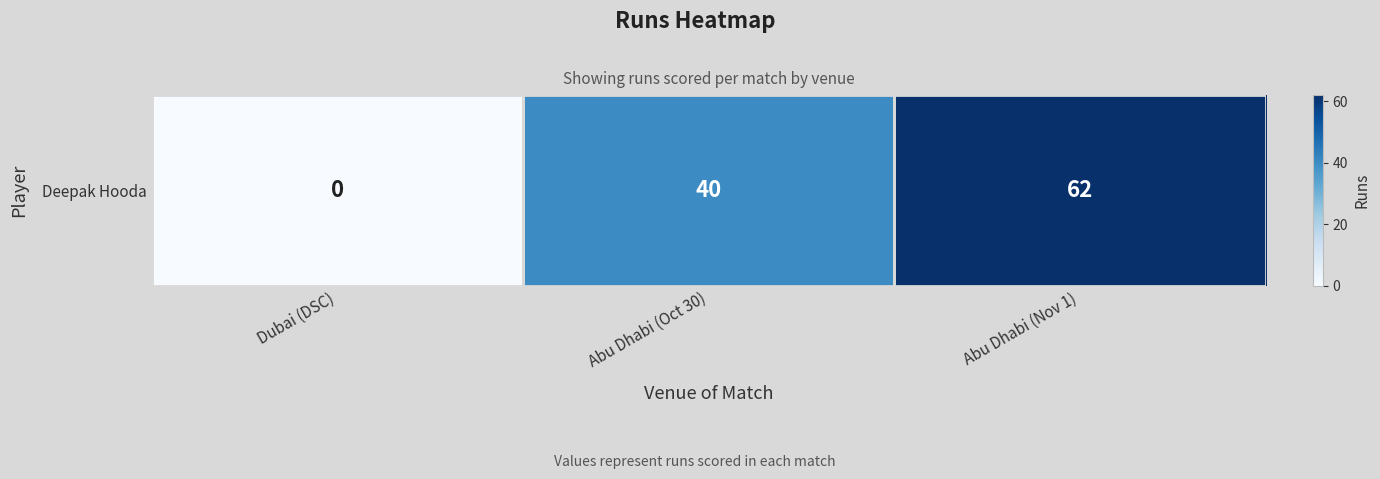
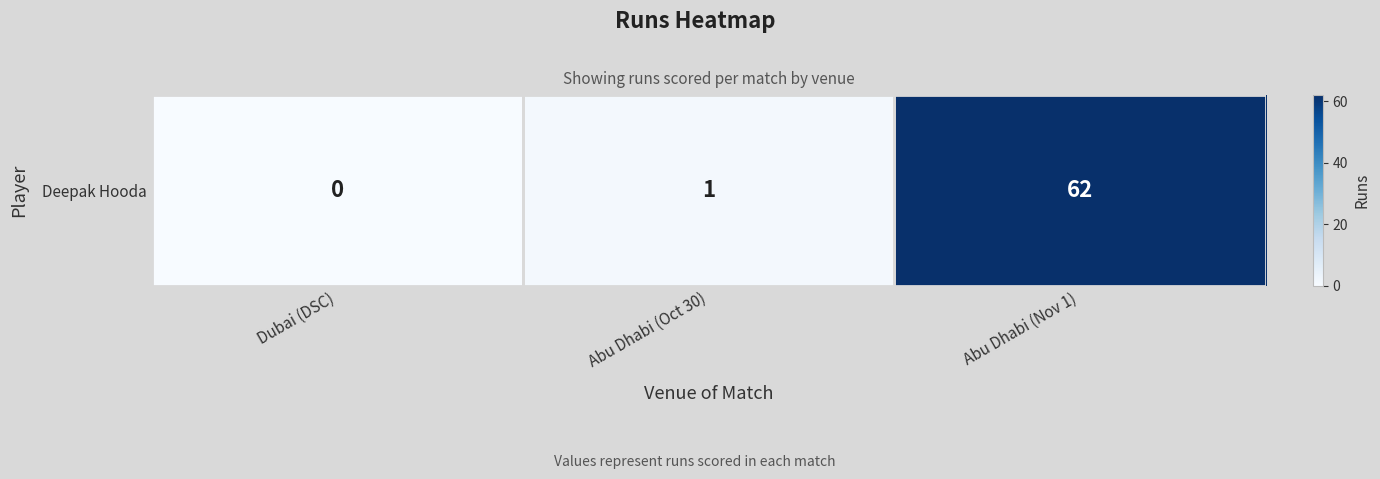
Deepak Hooda, Abu Dhabi (Oct 30): 40 -> 1
